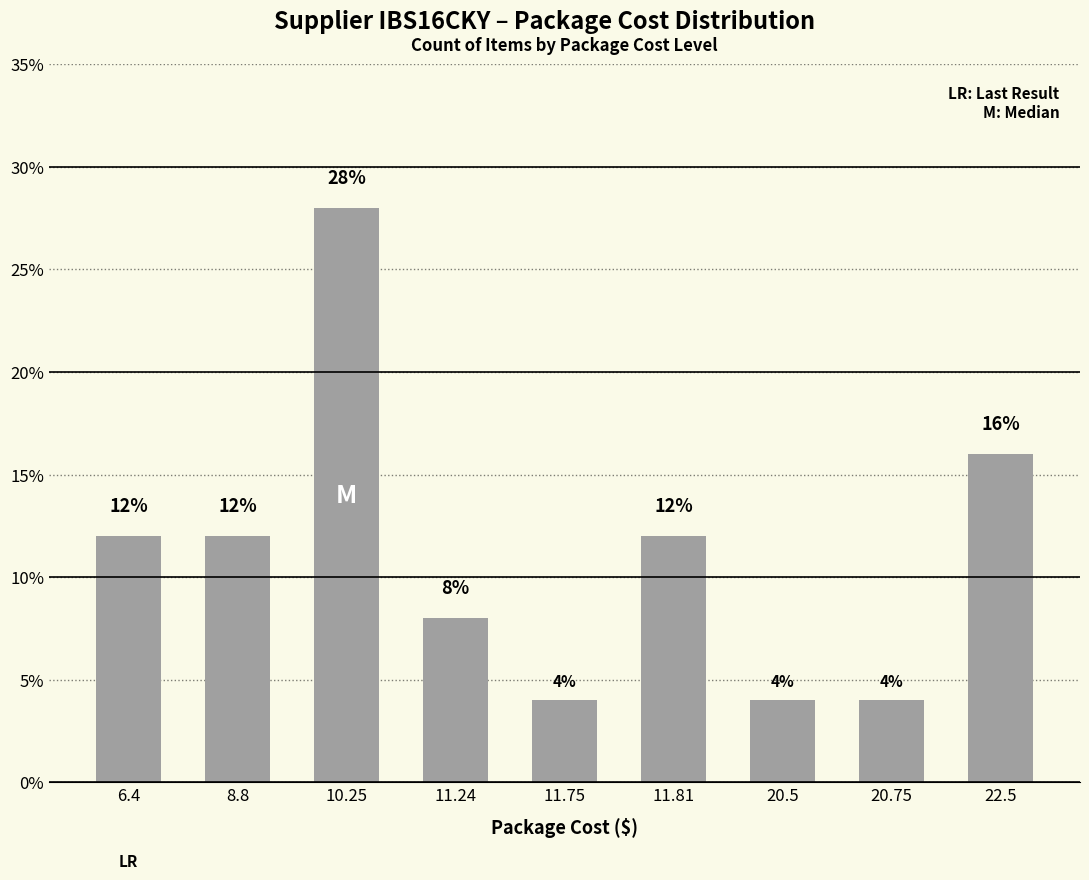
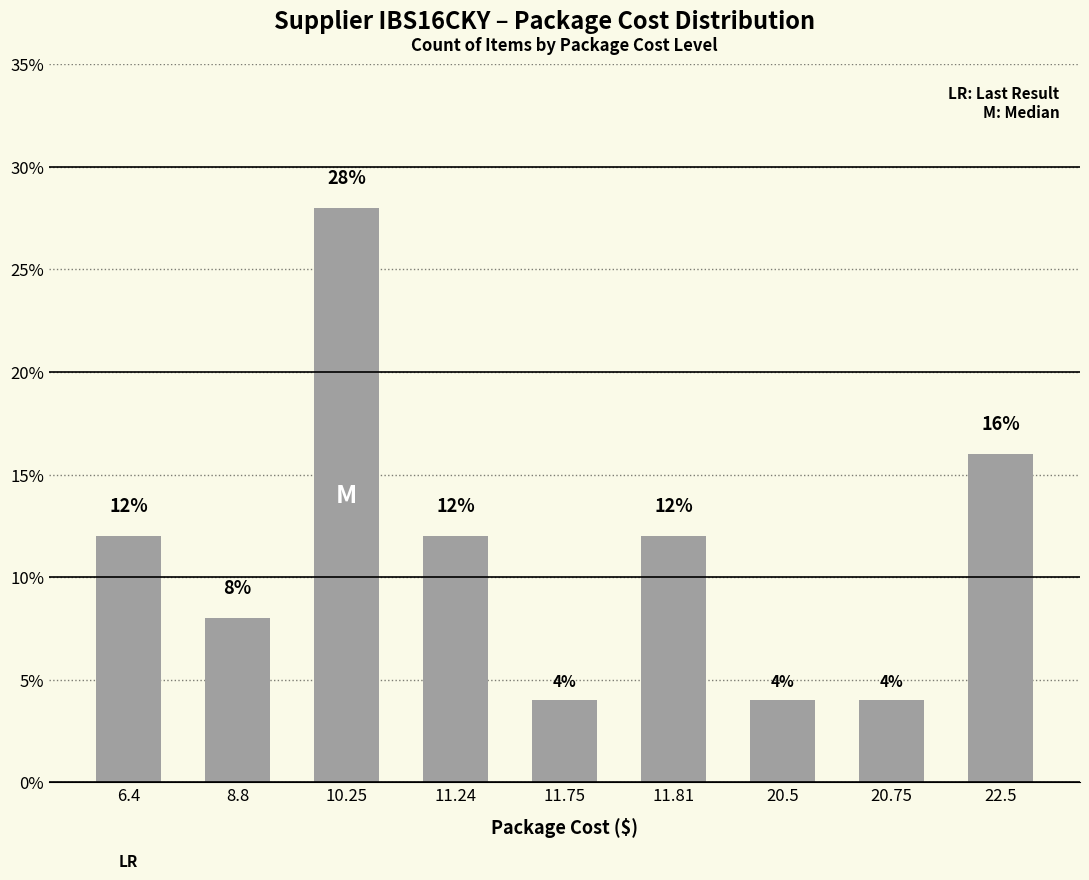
8.8: 12% -> 8%
11.24: 8% -> 12%
